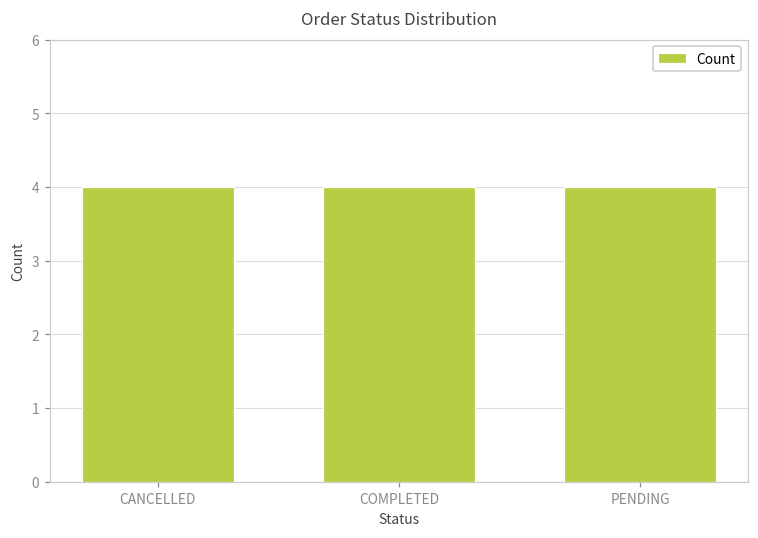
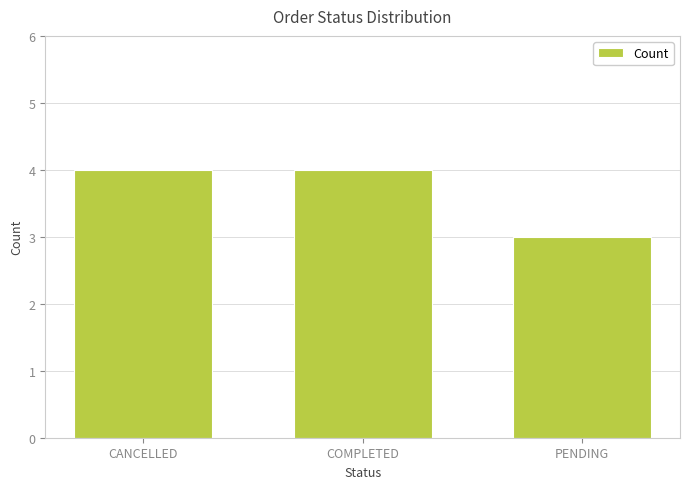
PENDING: 4 -> 3
